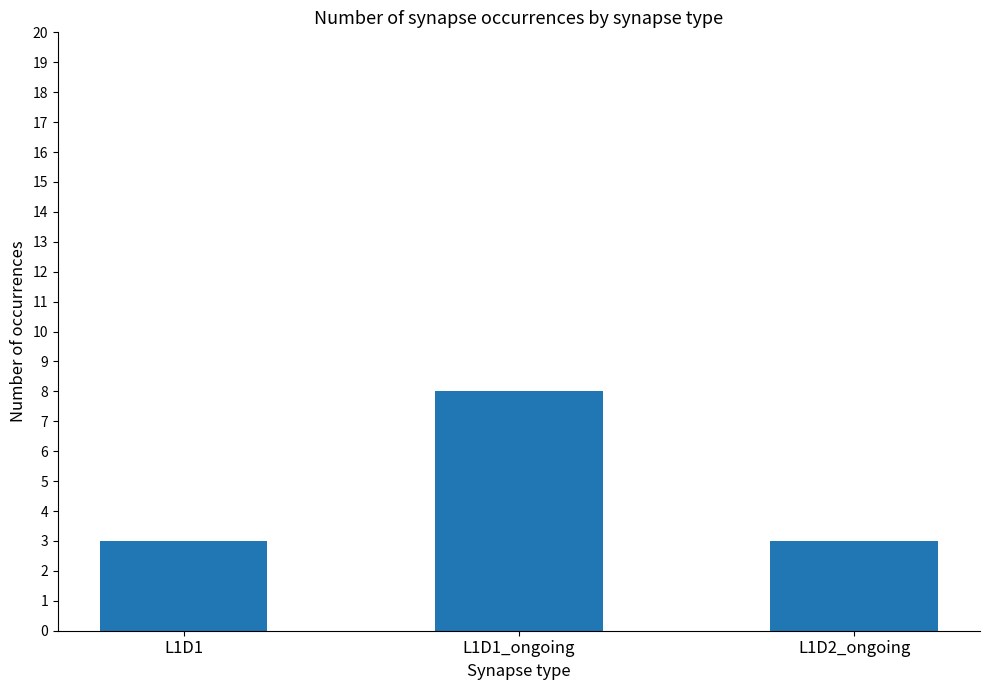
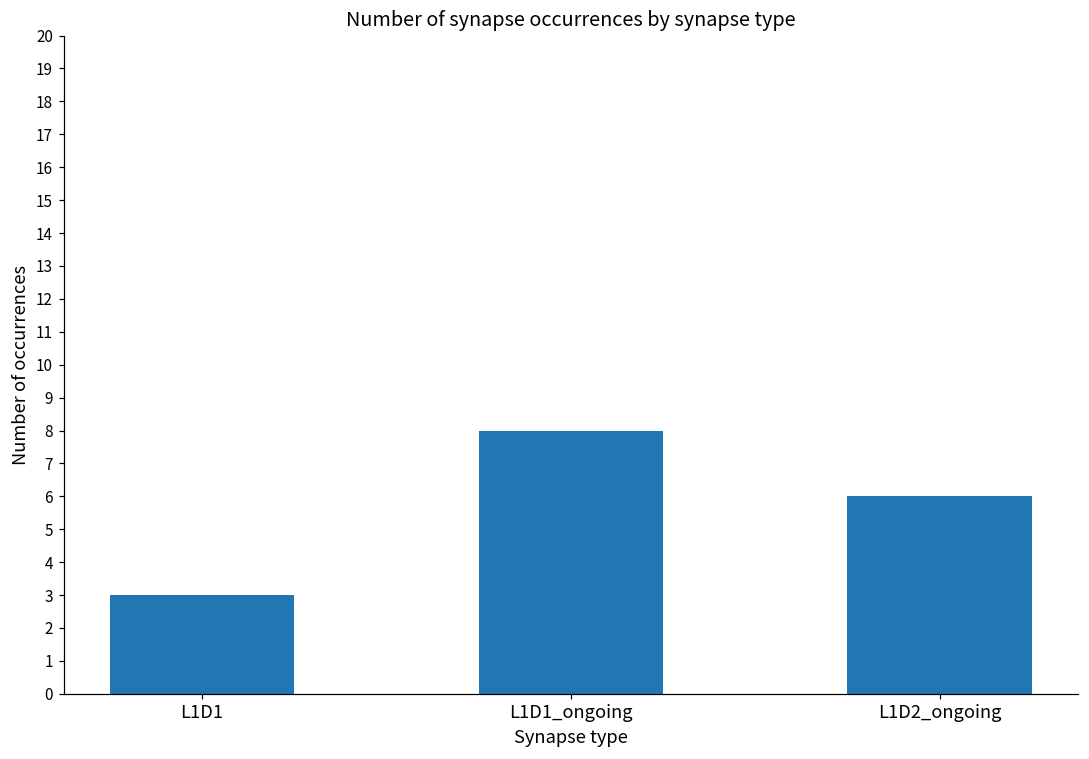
L1D2_ongoing: 3 -> 6
